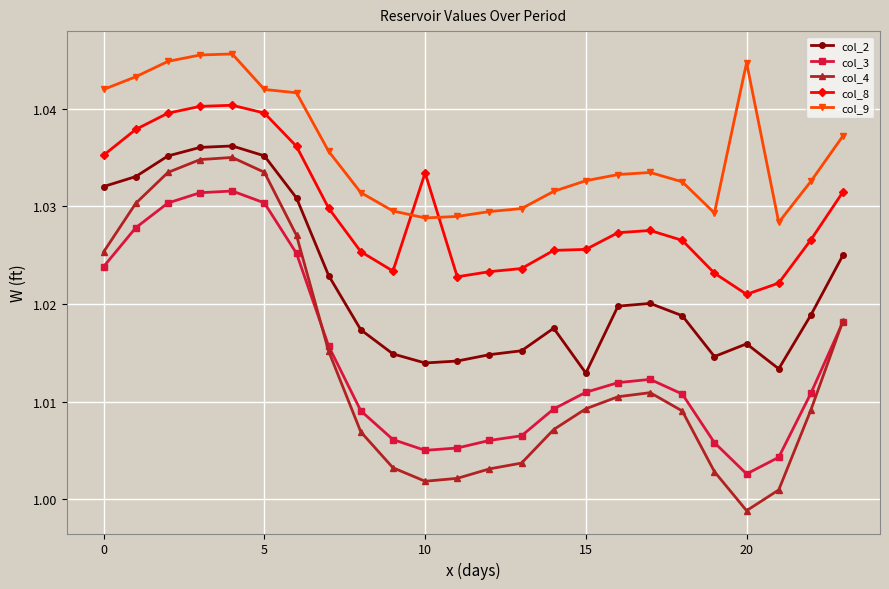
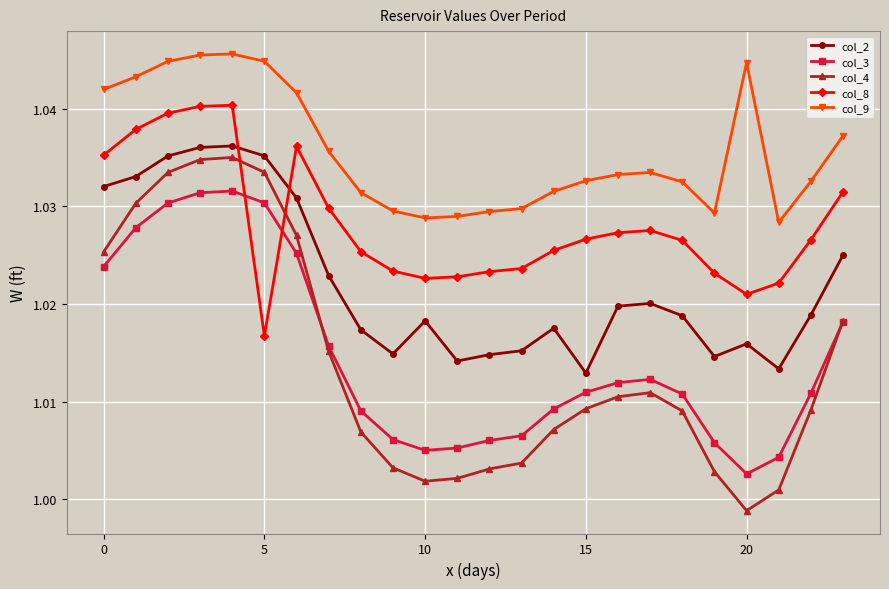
col_8, 5: 1.040 -> 1.017
col_9, 5: 1.042 -> 1.045
col_2, 10: 1.014 -> 1.018
col_8, 10: 1.033 -> 1.023
col_8, 15: 1.026 -> 1.027
